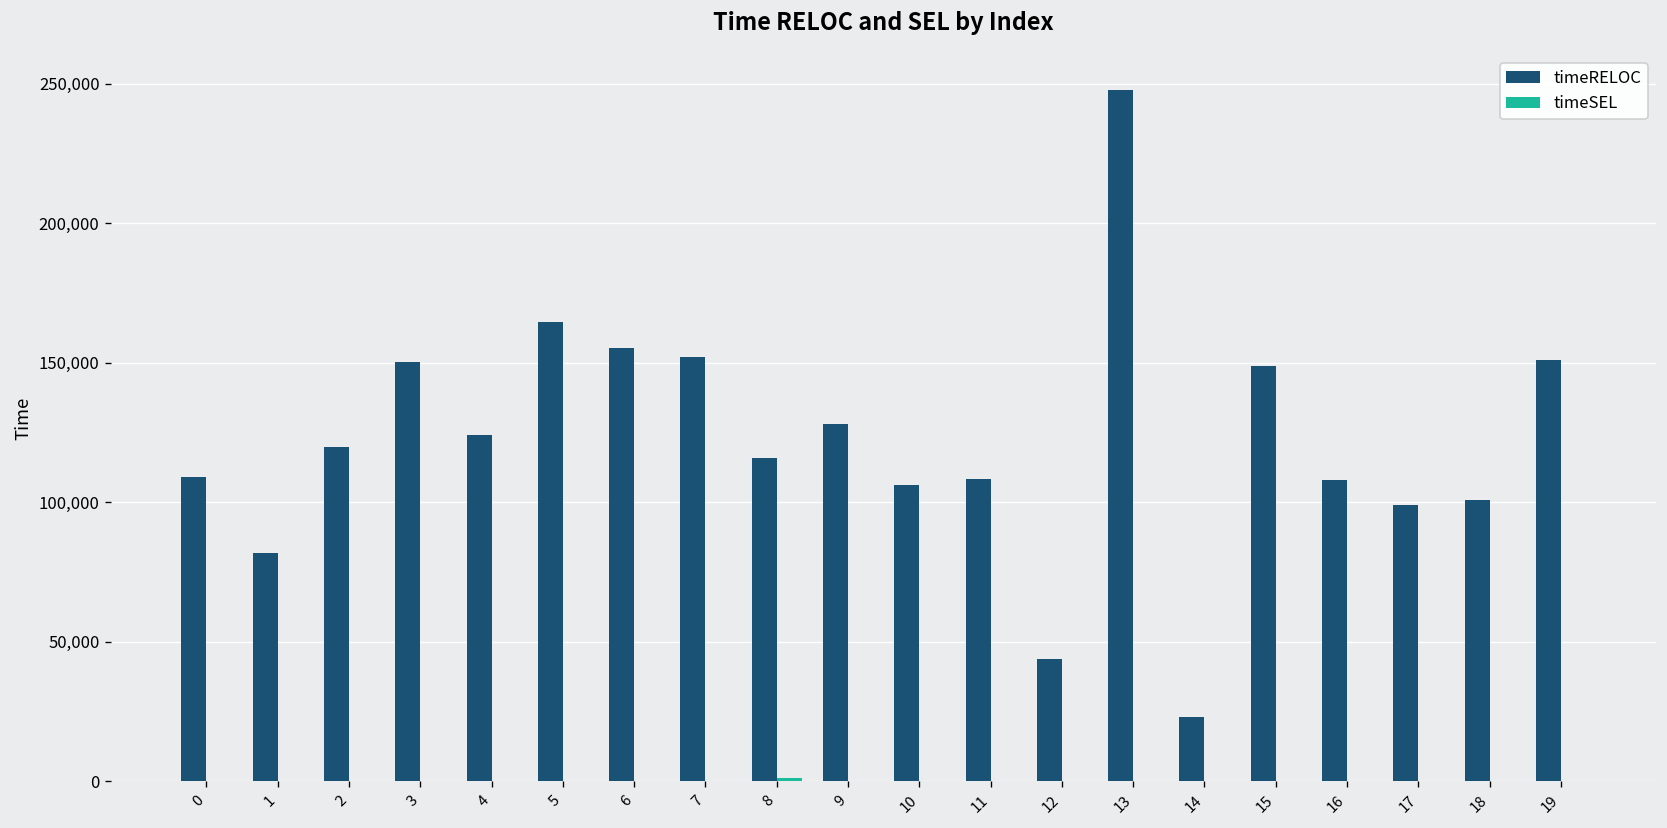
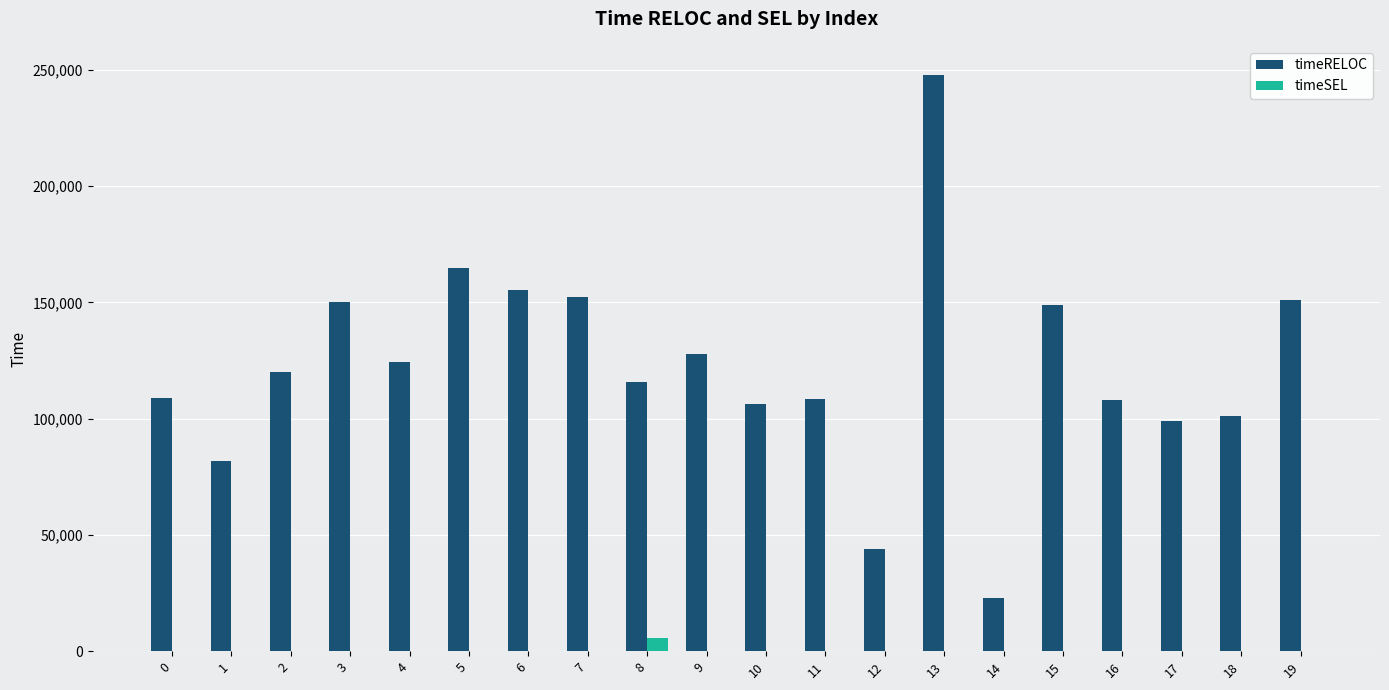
timeSEL, 8: 1,000 -> 5,000
